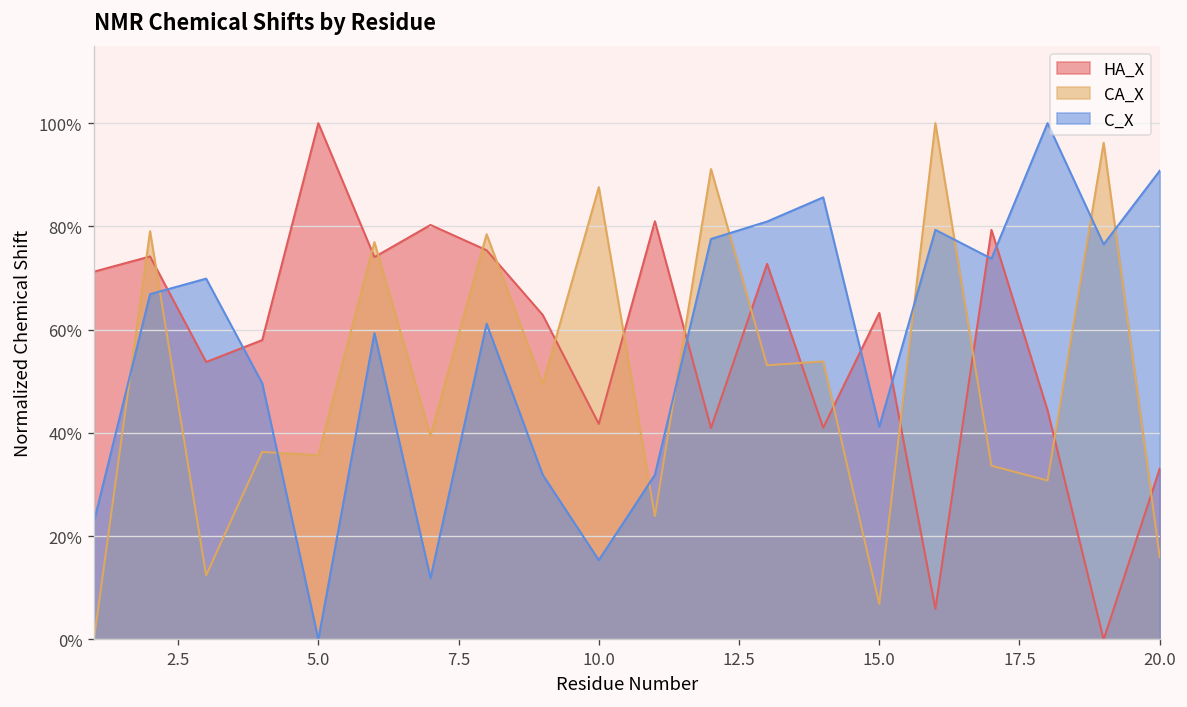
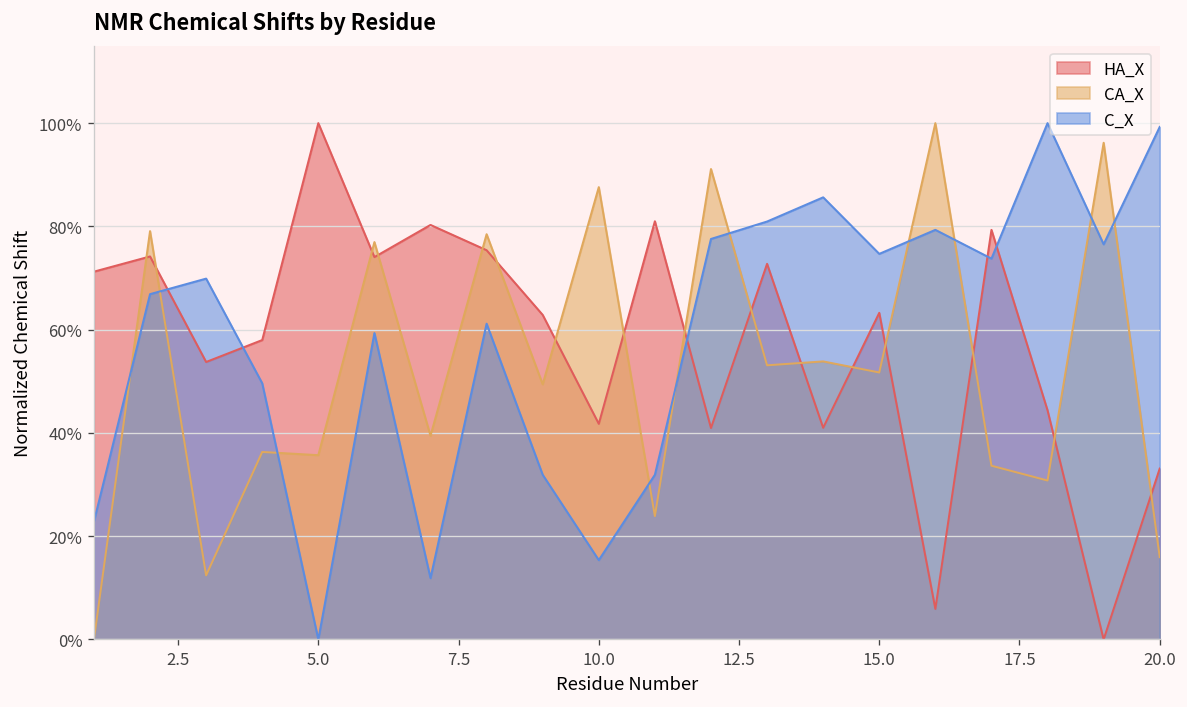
CA_X, 15.0: 7% -> 52%
C_X, 15.0: 41% -> 75%
C_X, 20.0: 91% -> 99%
